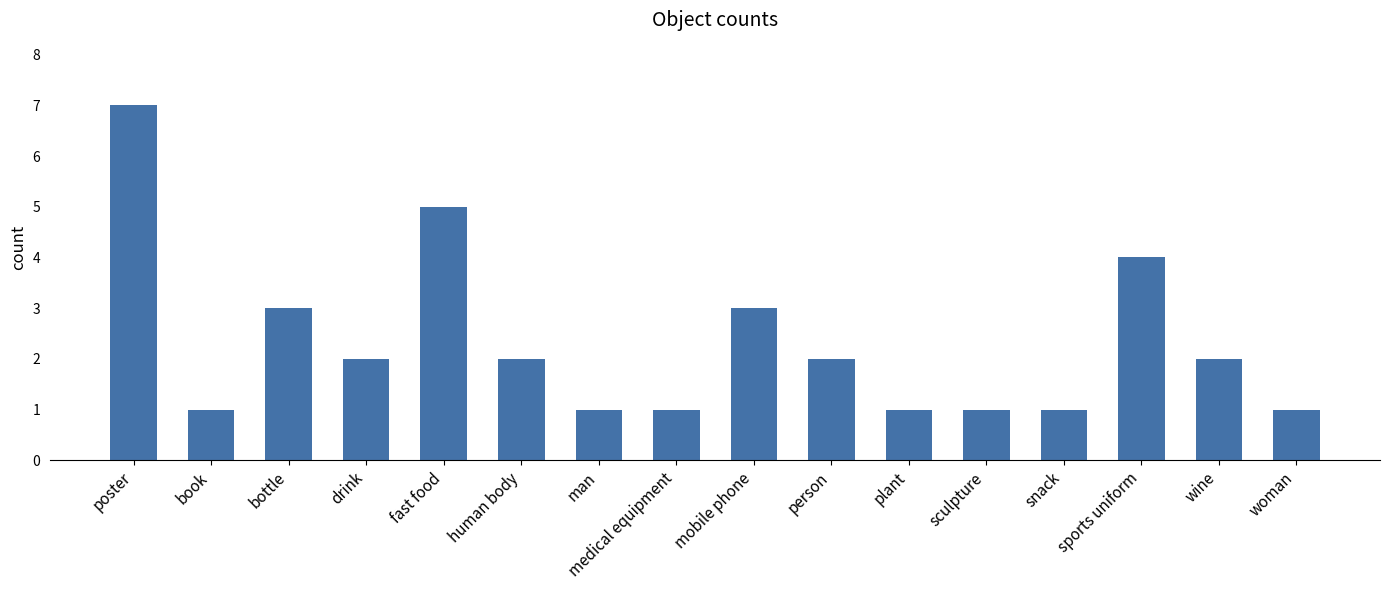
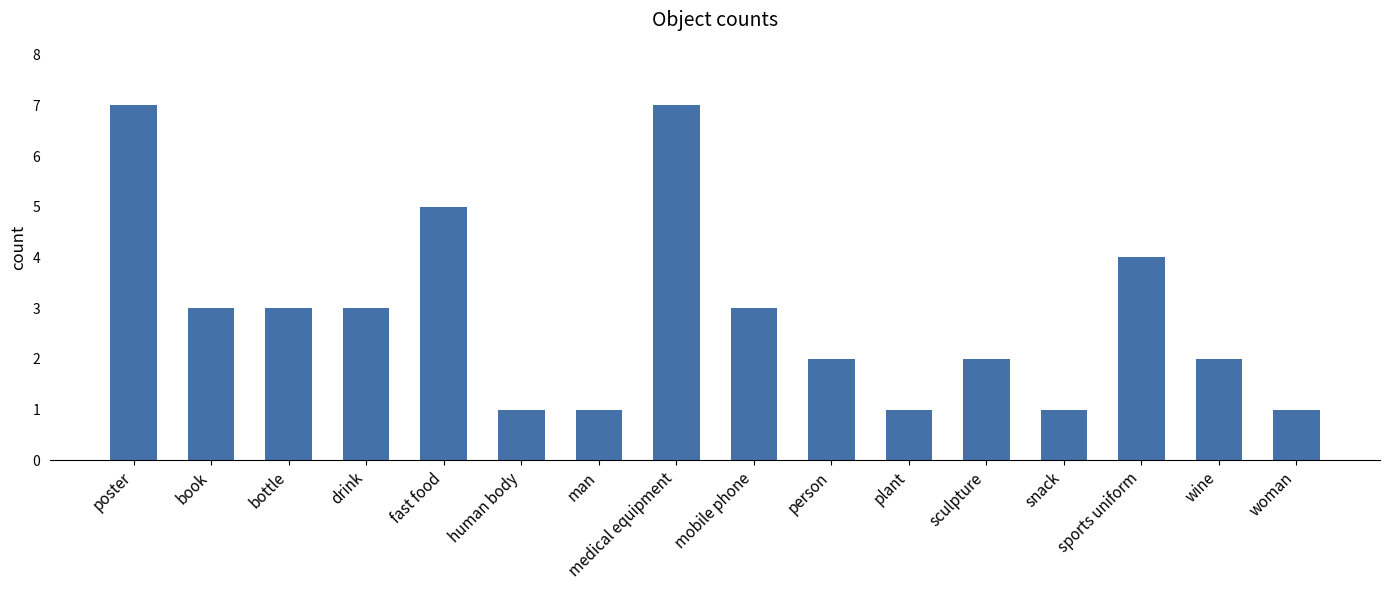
book: 1 -> 3
drink: 2 -> 3
human body: 2 -> 1
medical equipment: 1 -> 7
sculpture: 1 -> 2
